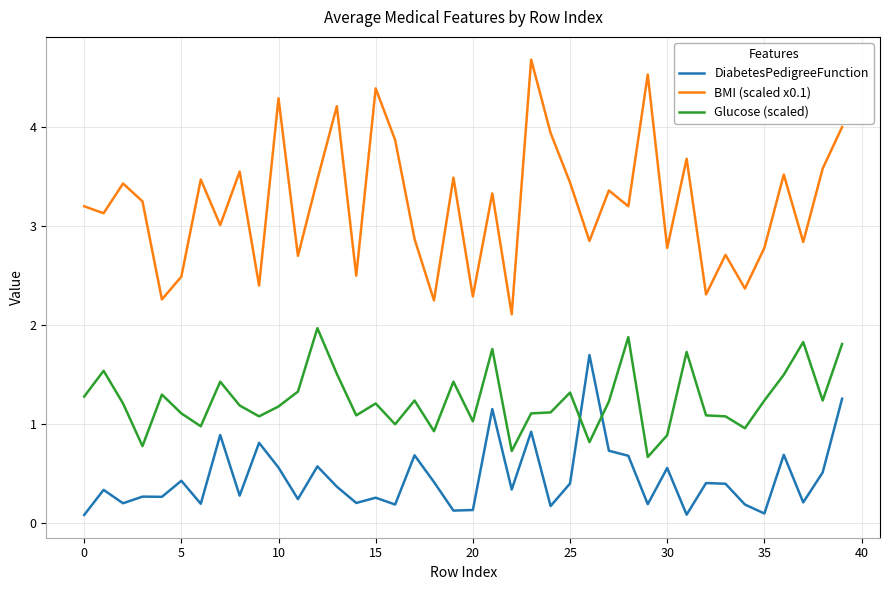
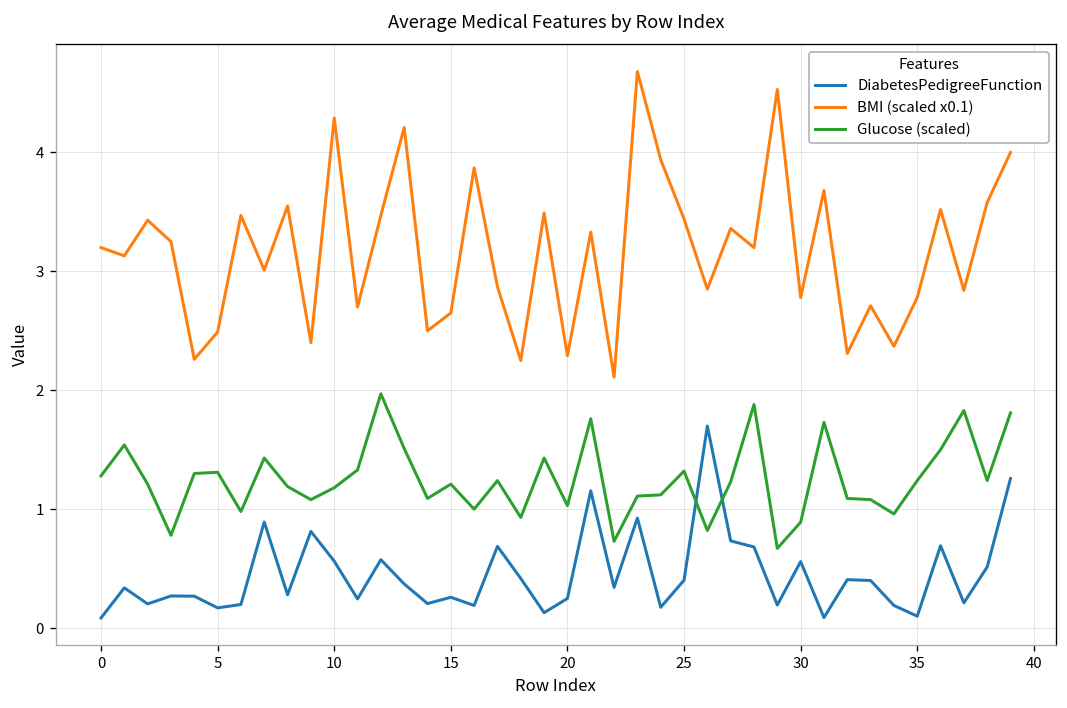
DiabetesPedigreeFunction, 5: 0.4 -> 0.2
Glucose (scaled), 5: 1.1 -> 1.3
BMI (scaled x0.1), 15: 4.4 -> 2.7
DiabetesPedigreeFunction, 20: 0.1 -> 0.2
